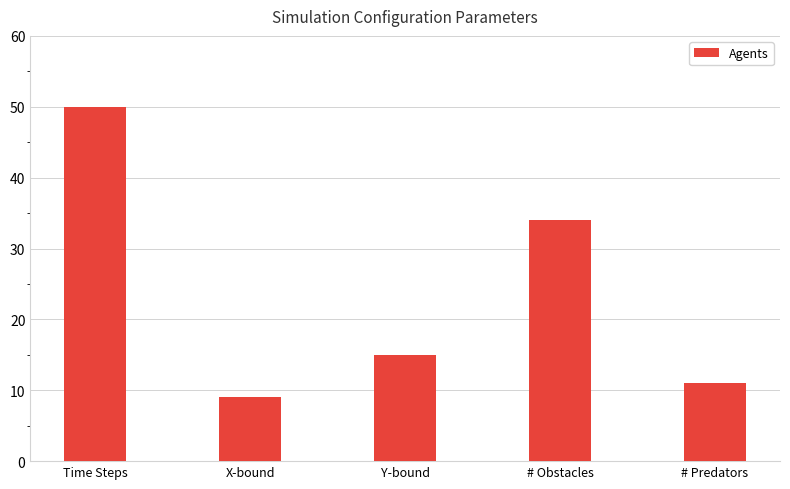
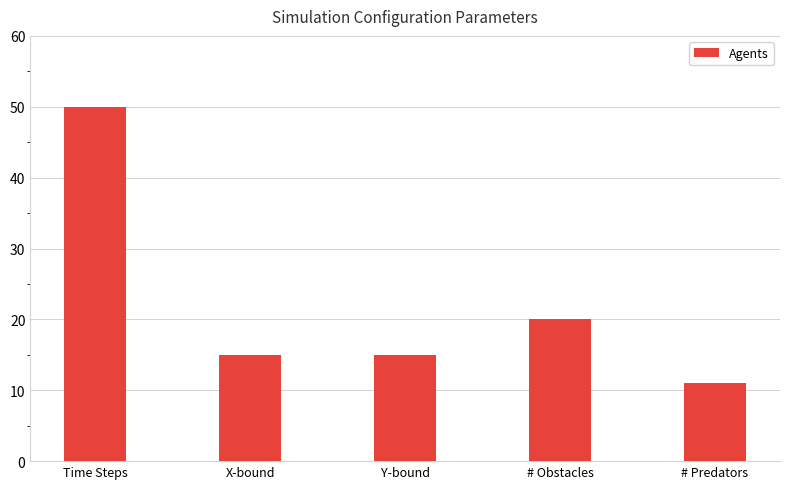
X-bound: 9 -> 15
# Obstacles: 34 -> 20
